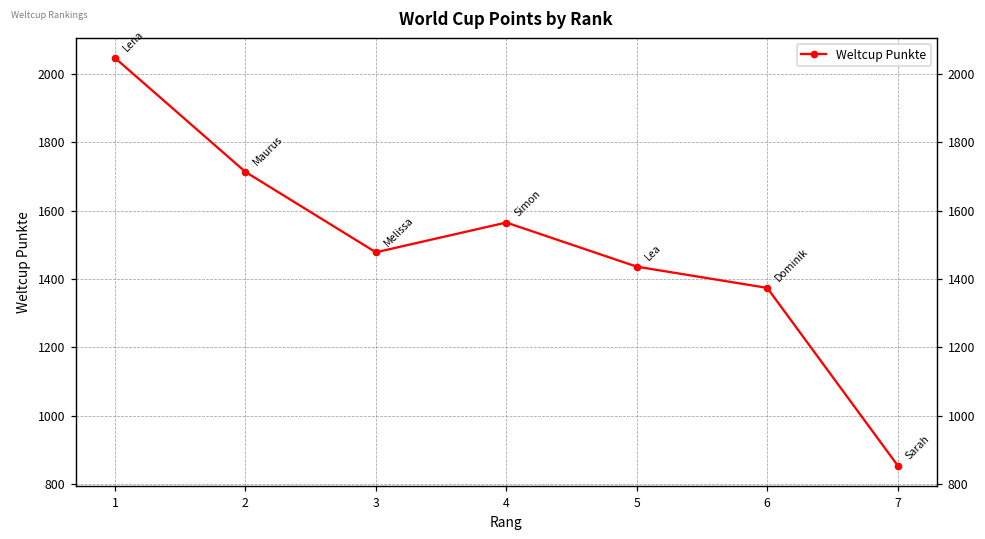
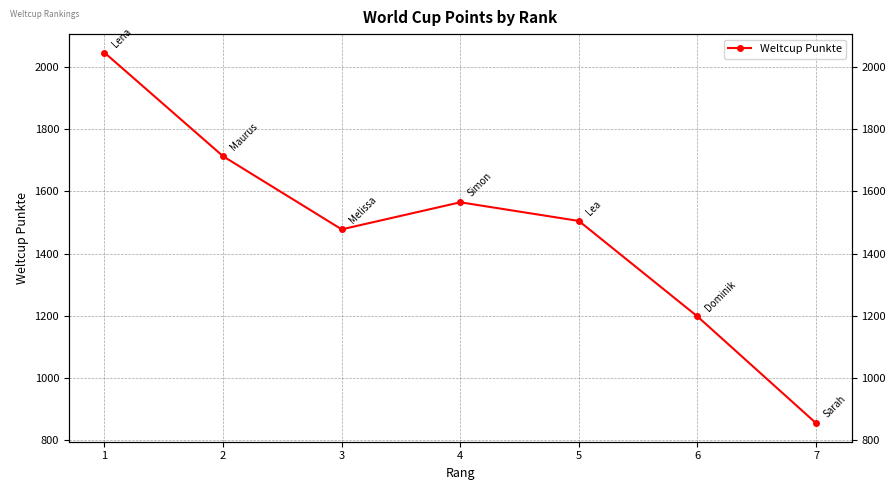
5: 1440 -> 1510
6: 1370 -> 1200
